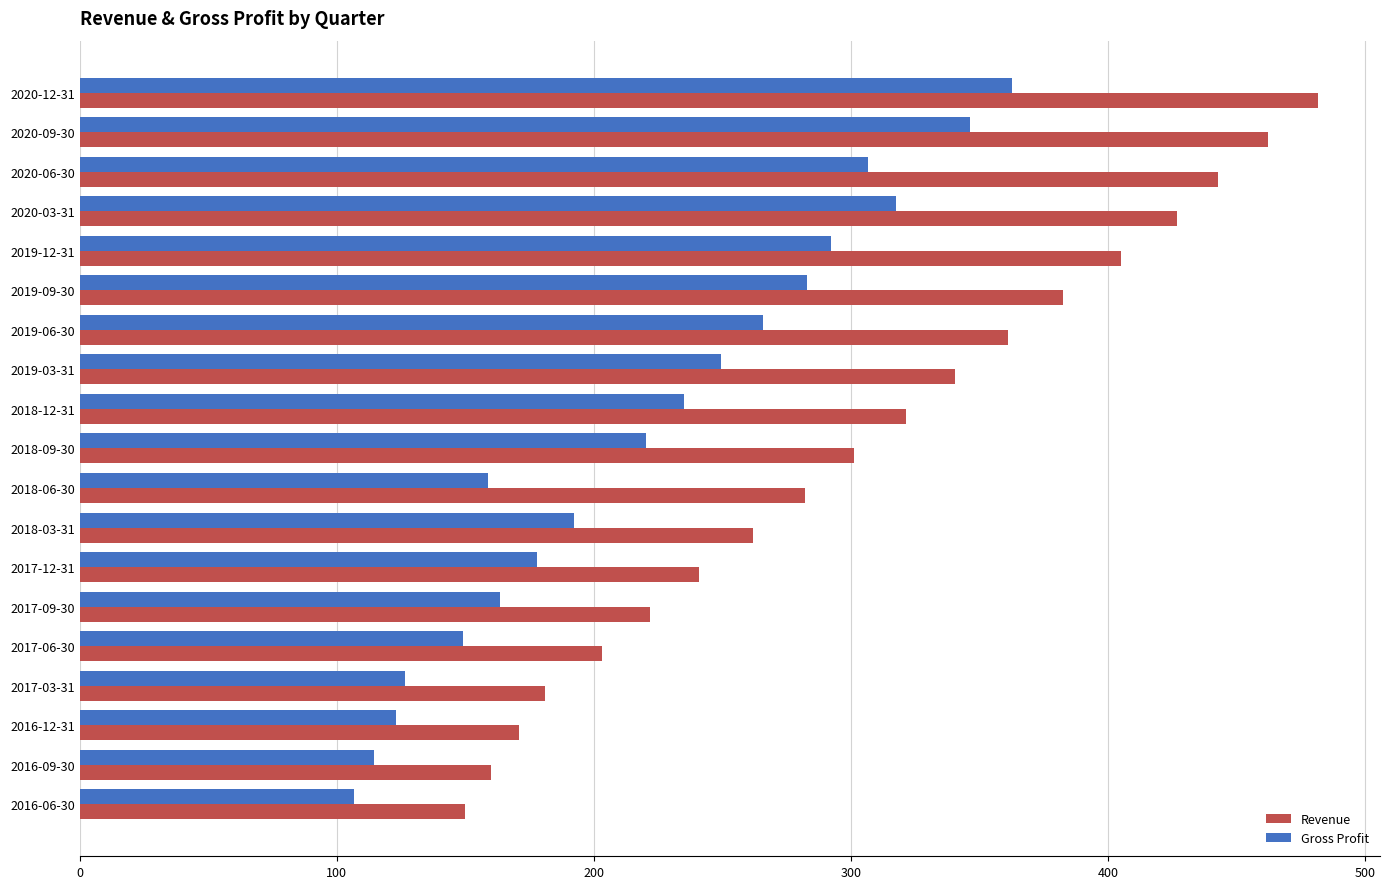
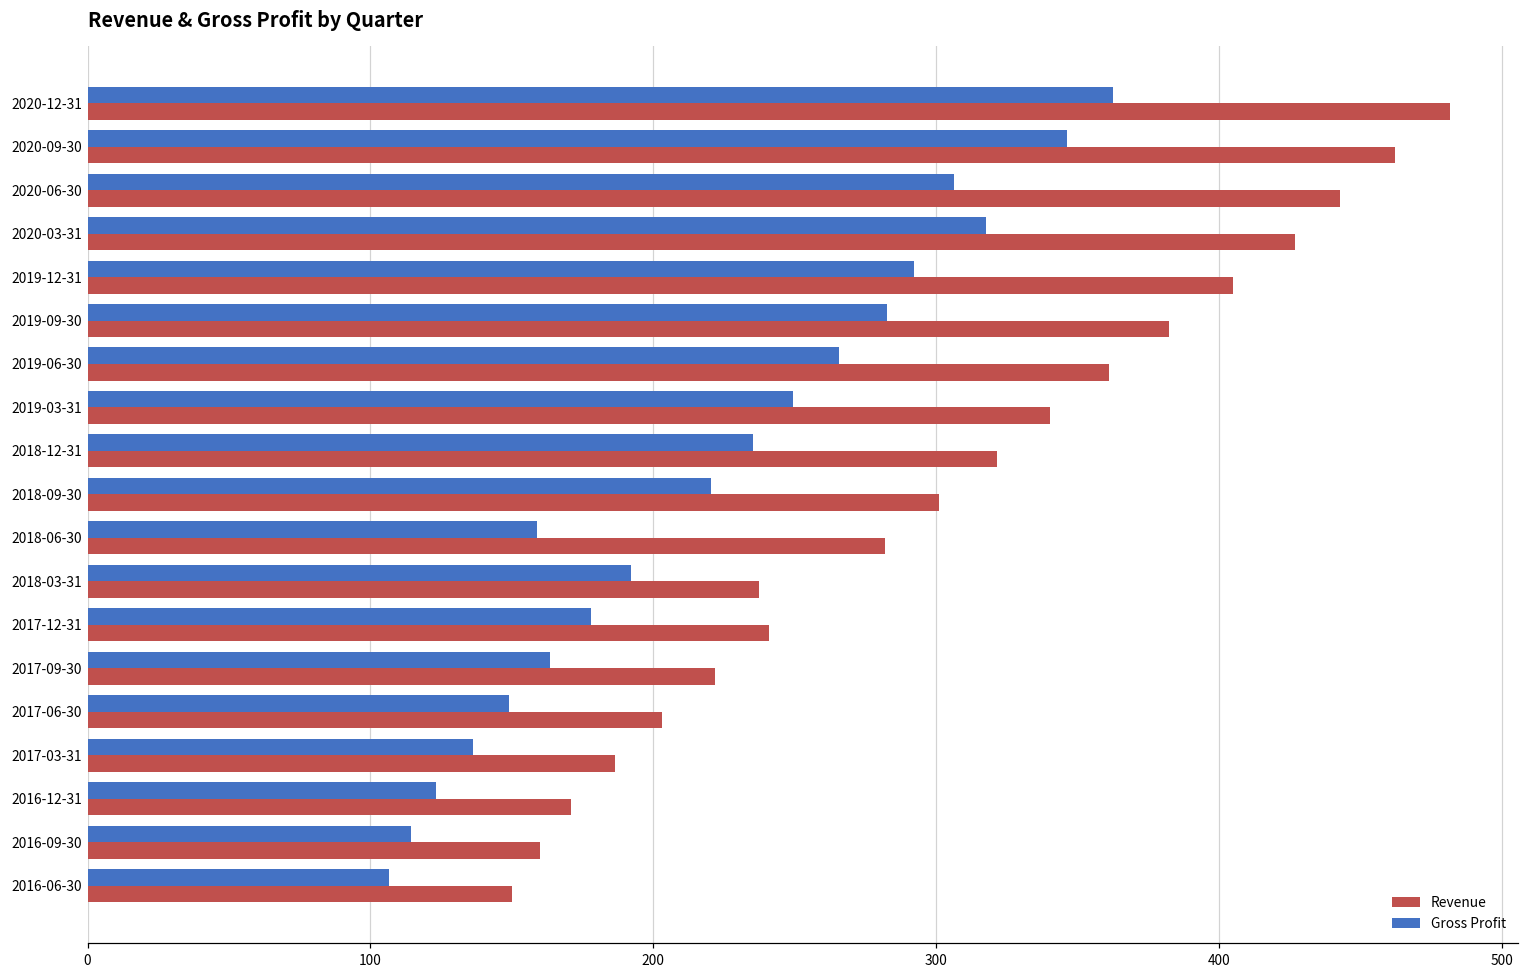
Revenue, 2018-03-31: 262 -> 238
Gross Profit, 2017-03-31: 127 -> 136
Revenue, 2017-03-31: 181 -> 187
